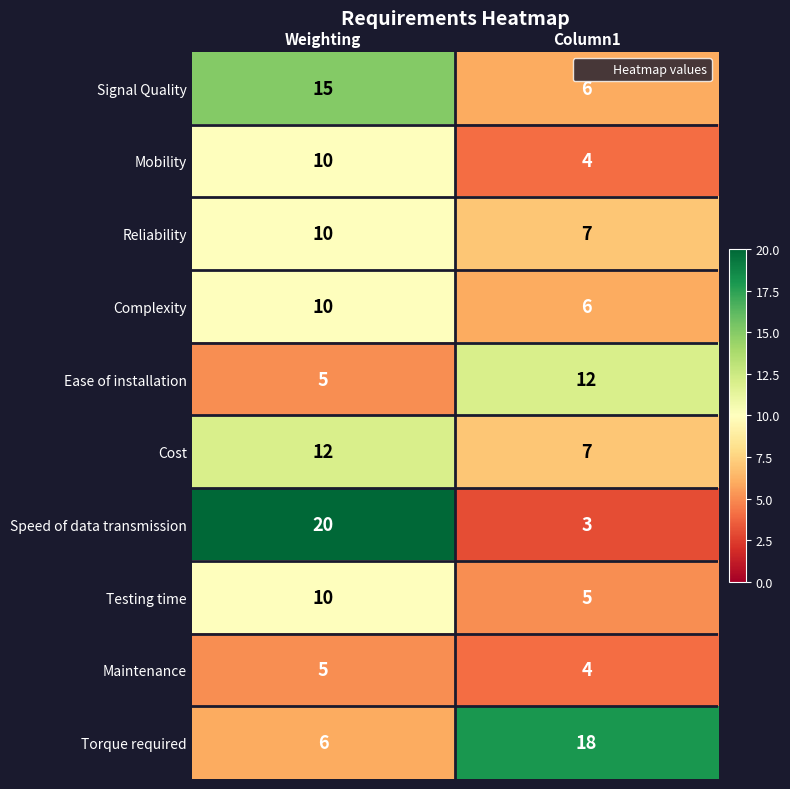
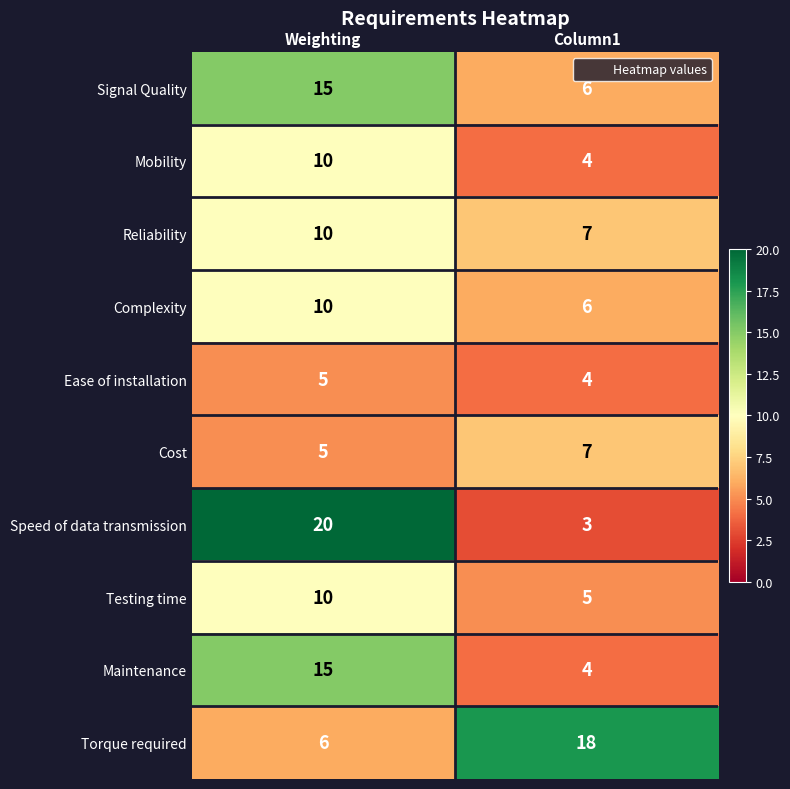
Ease of installation, Column1: 12 -> 4
Cost, Weighting: 12 -> 5
Maintenance, Weighting: 5 -> 15
